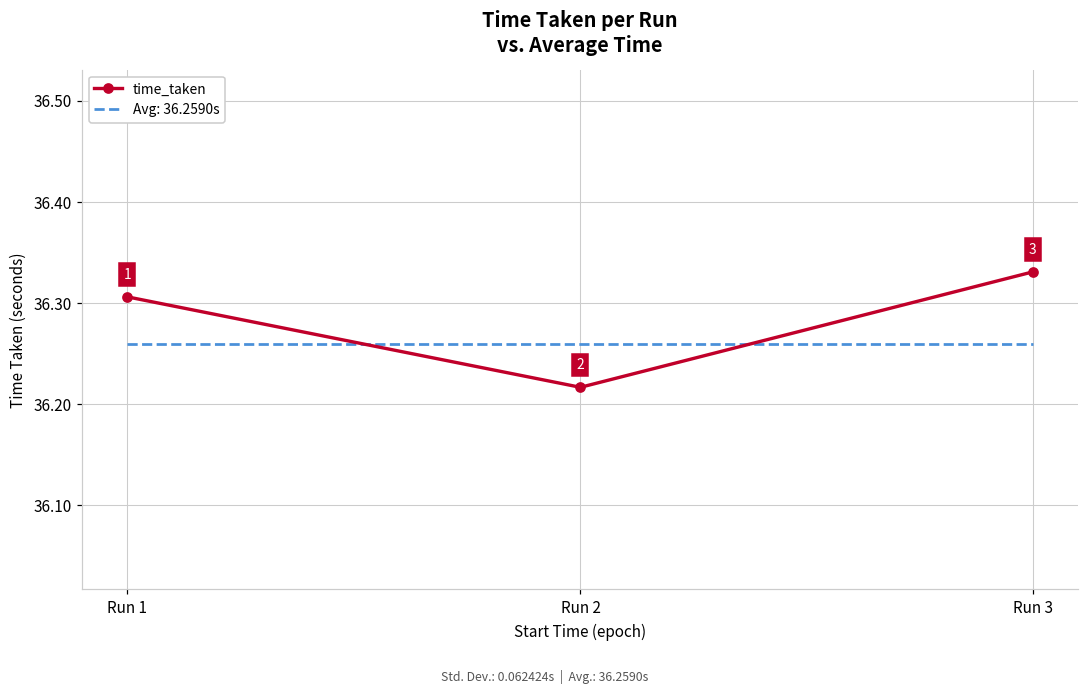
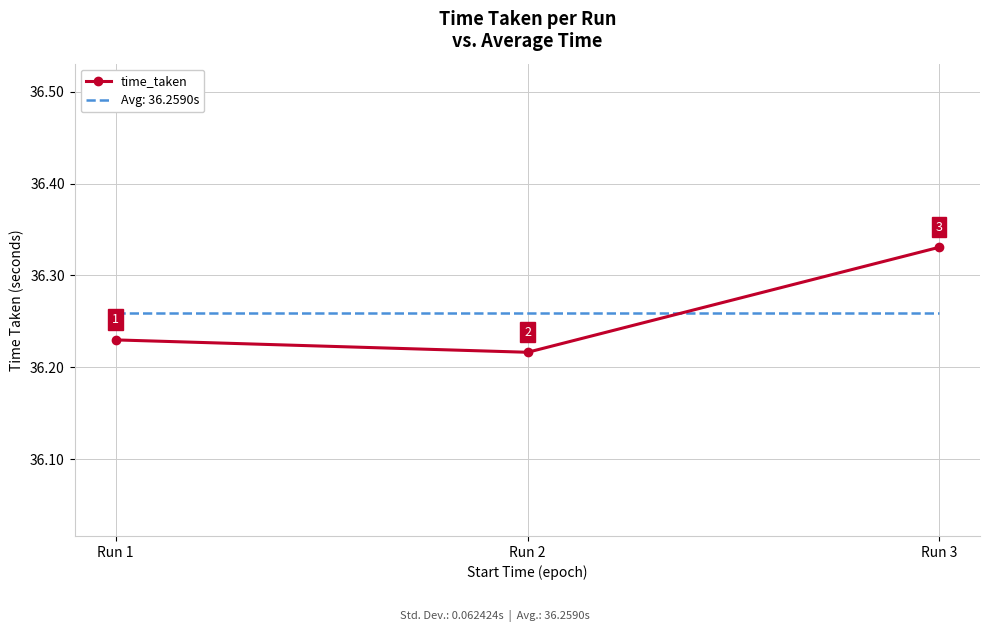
time_taken, Run 1: 36.31 -> 36.23
